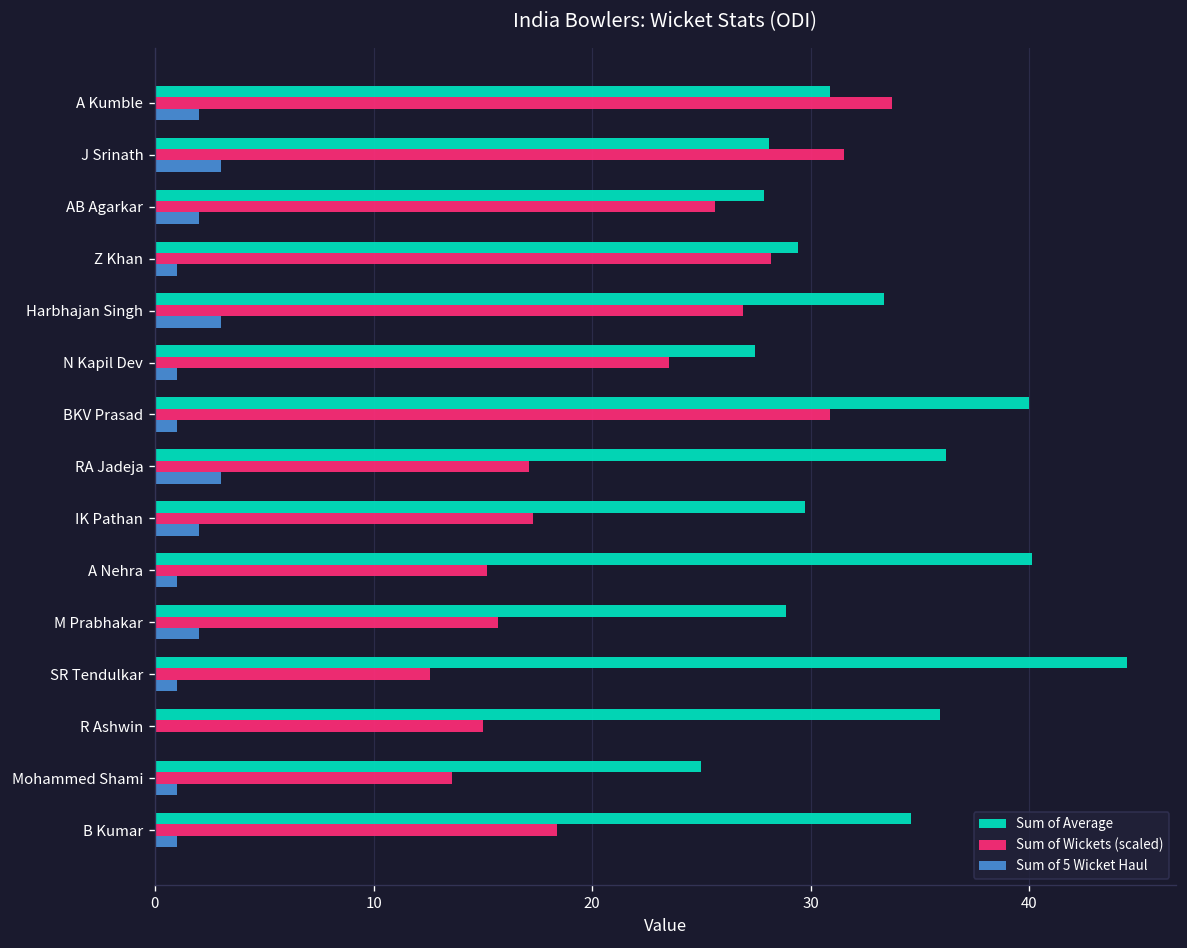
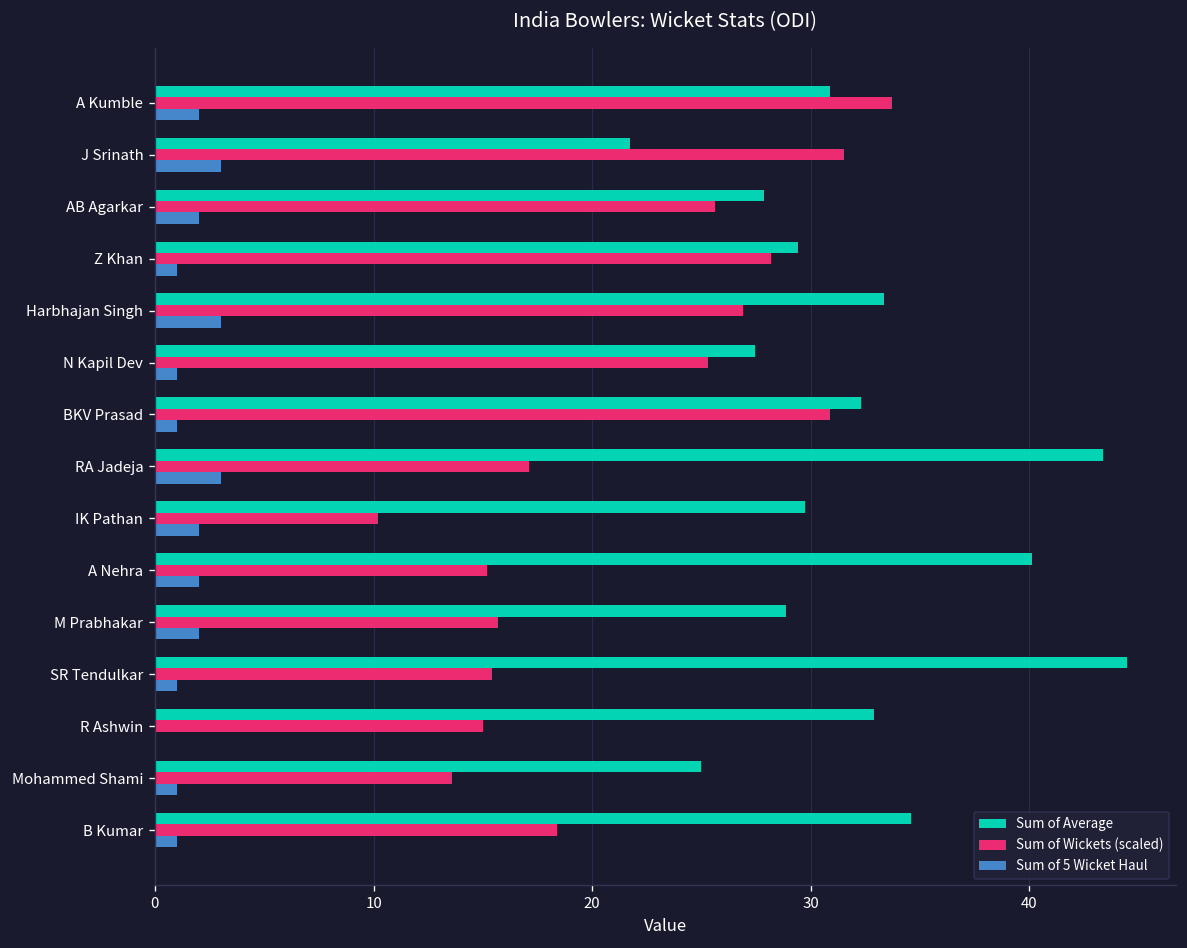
Sum of Average, J Srinath: 28.1 -> 21.7
Sum of Wickets (scaled), N Kapil Dev: 23.5 -> 25.3
Sum of Average, BKV Prasad: 40.0 -> 32.3
Sum of Average, RA Jadeja: 36.2 -> 43.4
Sum of Wickets (scaled), IK Pathan: 17.3 -> 10.2
Sum of 5 Wicket Haul, A Nehra: 1 -> 2
Sum of Wickets (scaled), SR Tendulkar: 12.6 -> 15.4
Sum of Average, R Ashwin: 35.9 -> 32.9
